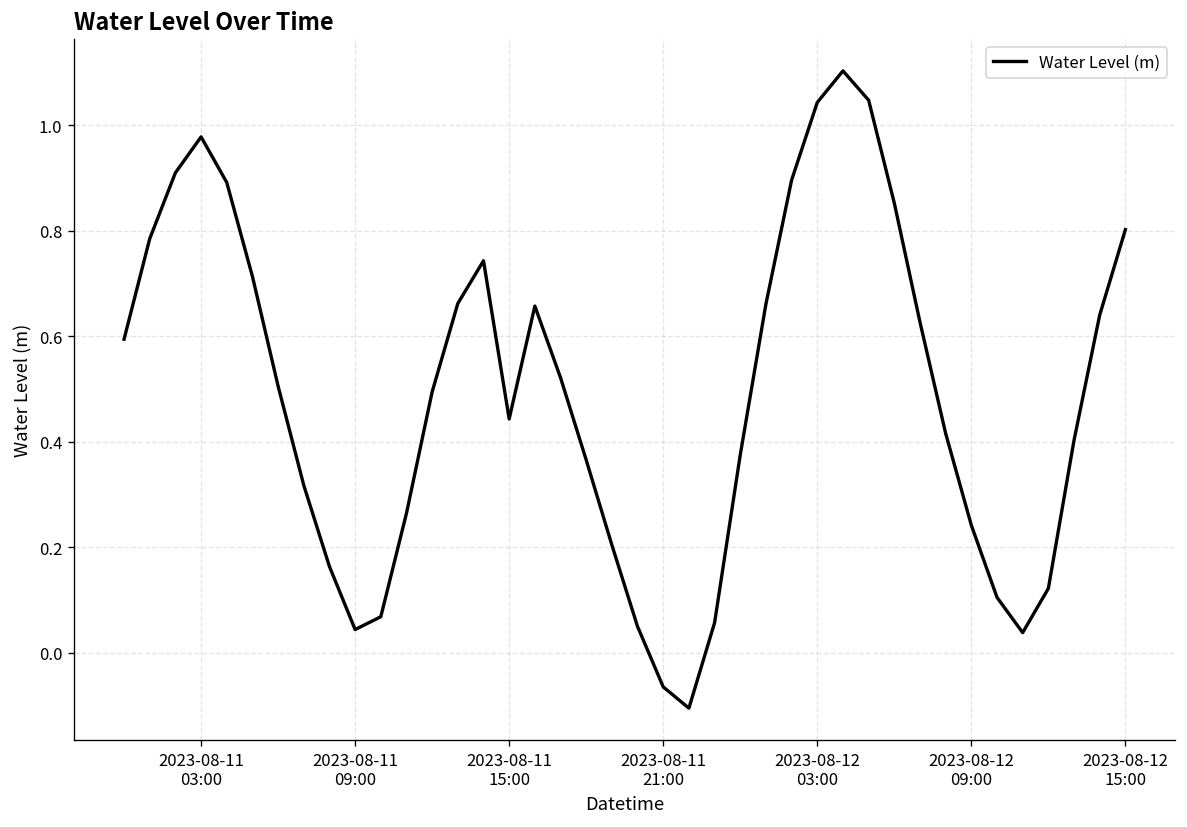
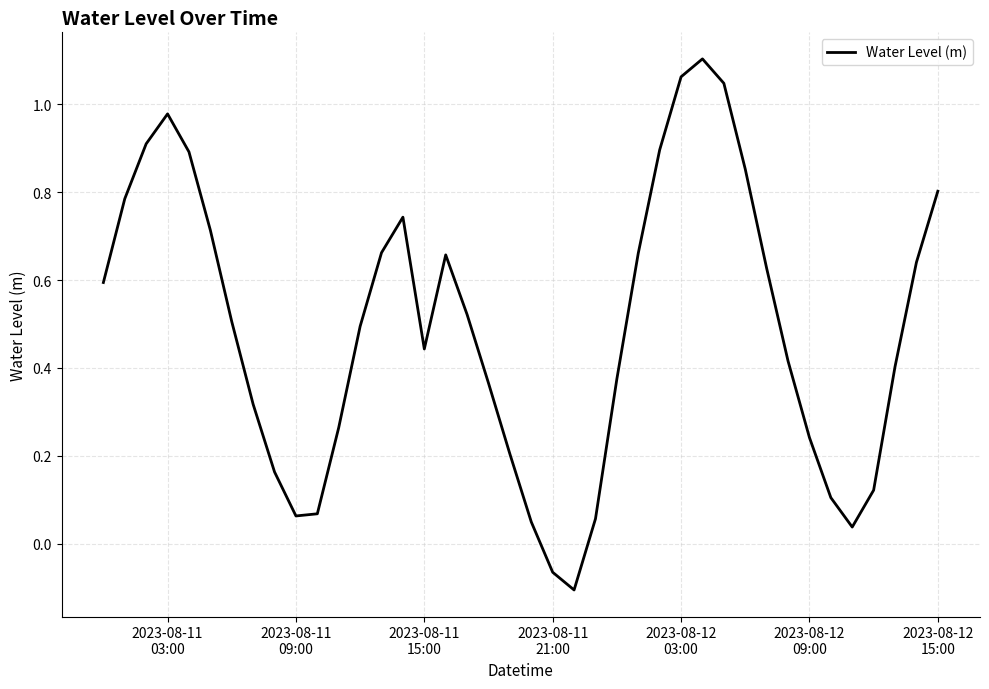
2023-08-11 09:00: 0.04 -> 0.06
2023-08-12 03:00: 1.04 -> 1.06
